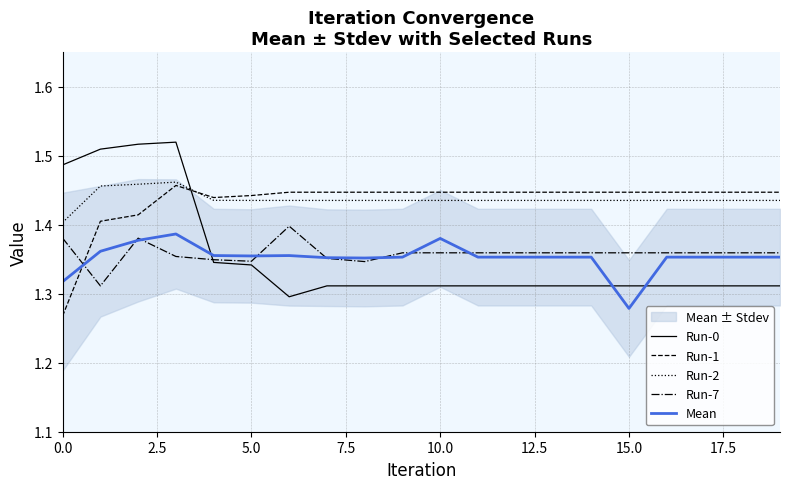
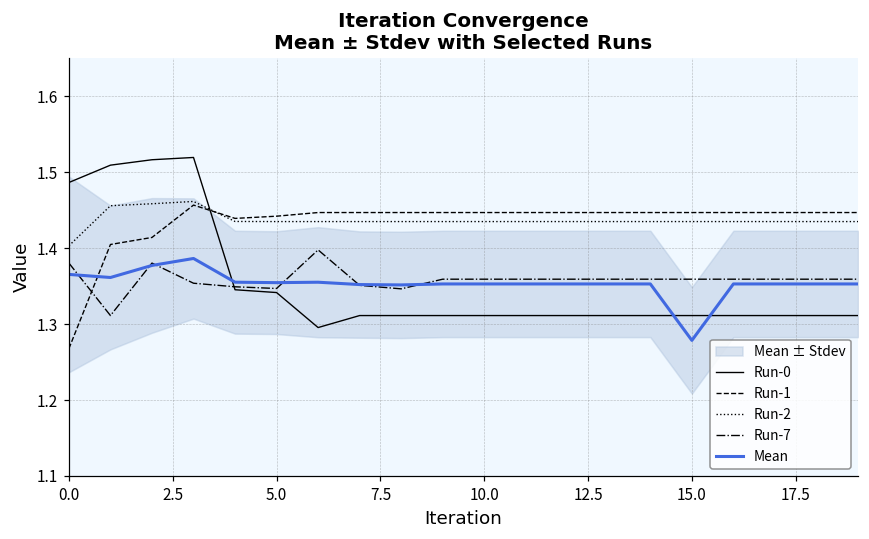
Mean, 0.0: 1.32 -> 1.37
Mean, 10.0: 1.38 -> 1.35
